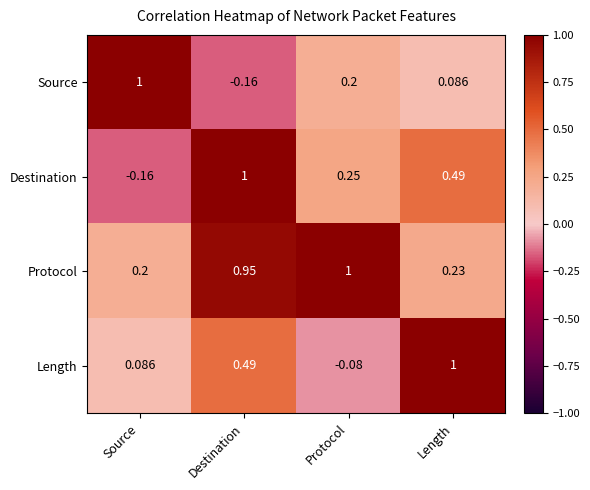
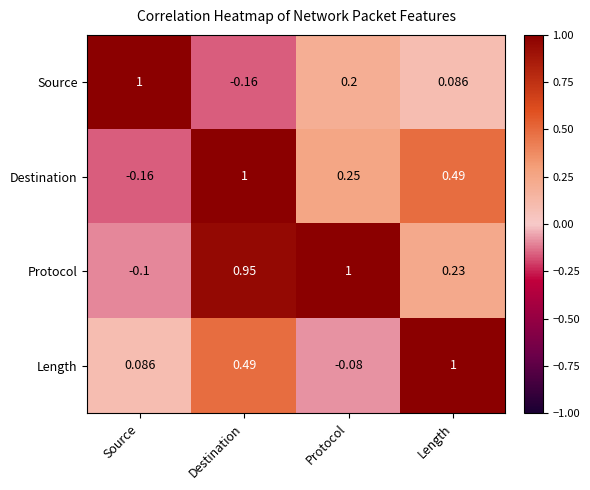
Protocol, Source: 0.2 -> -0.1
